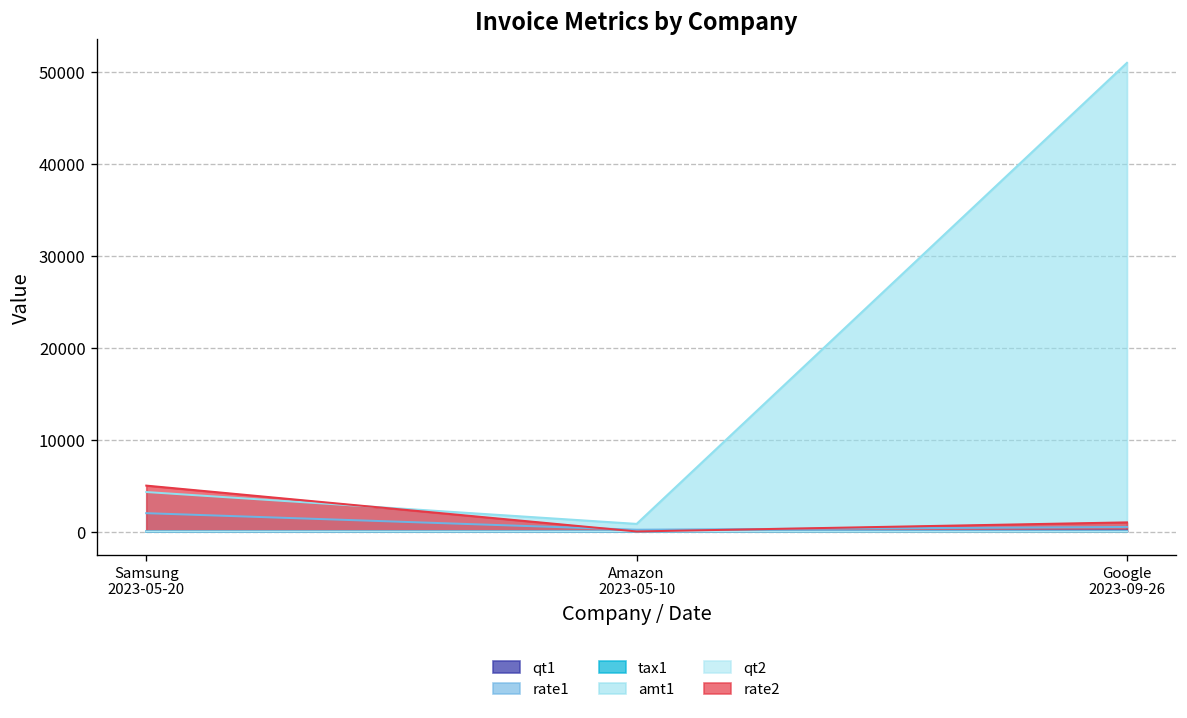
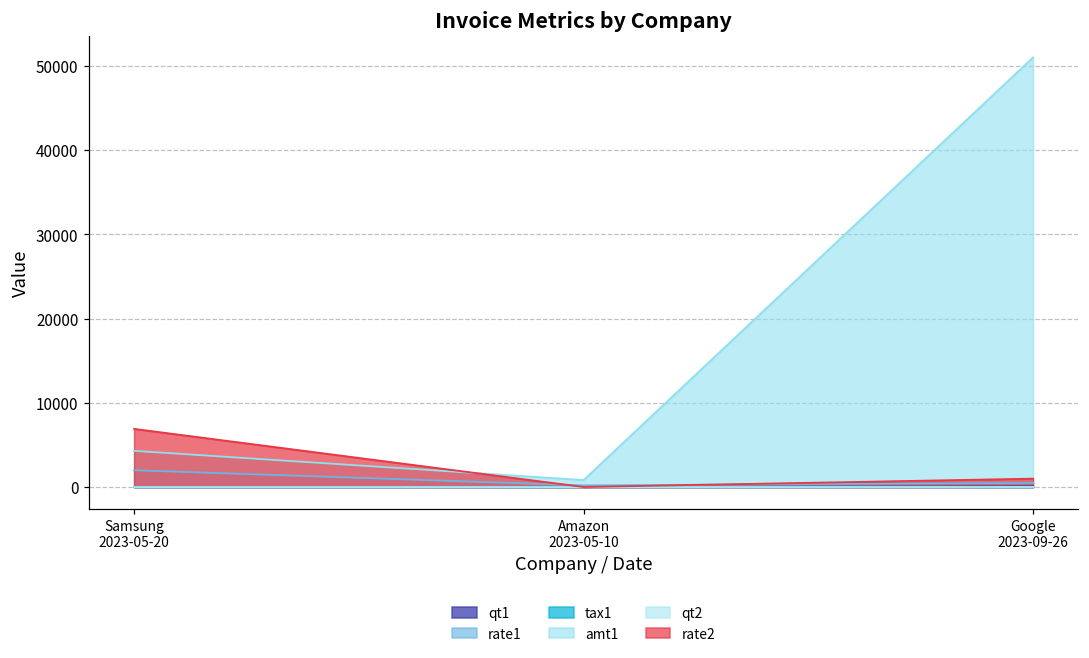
rate2, Samsung 2023-05-20: 5000 -> 7000
